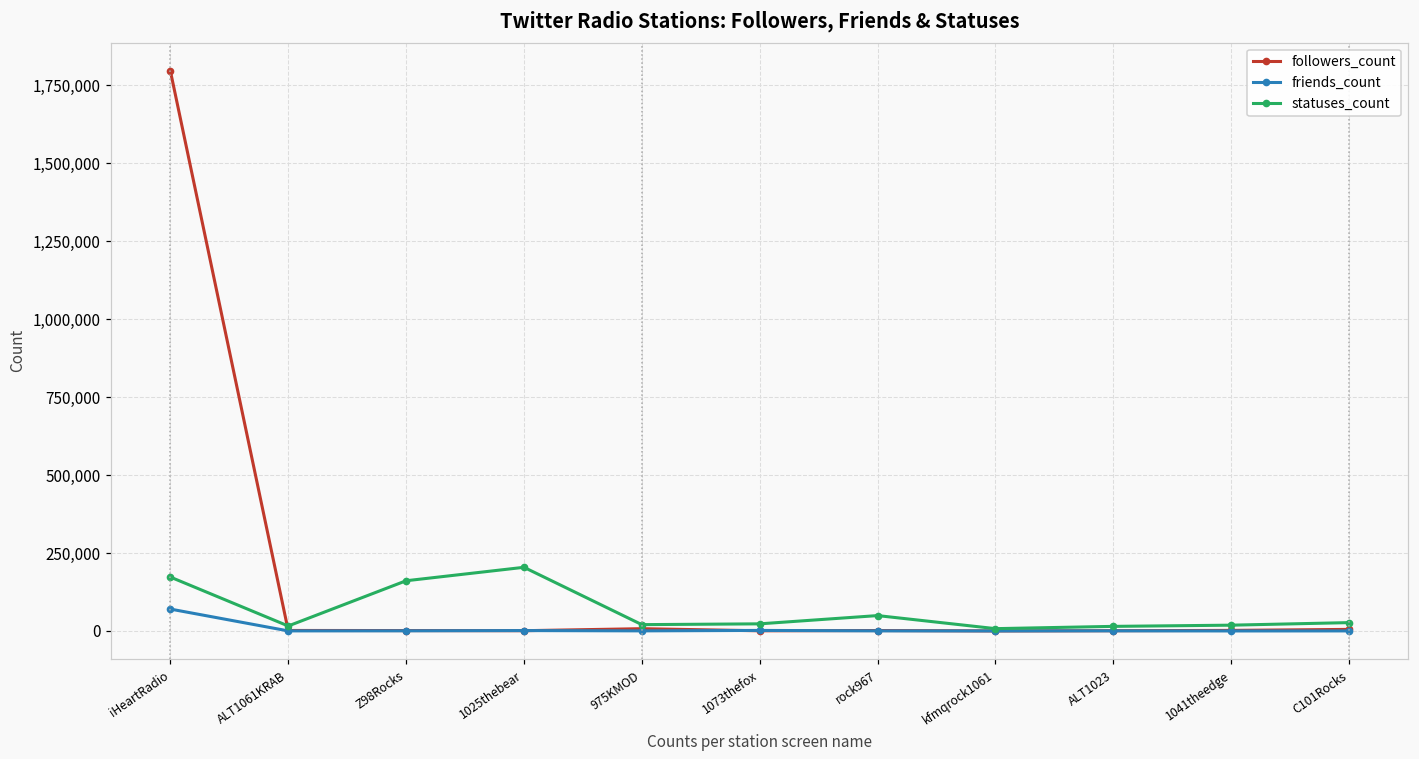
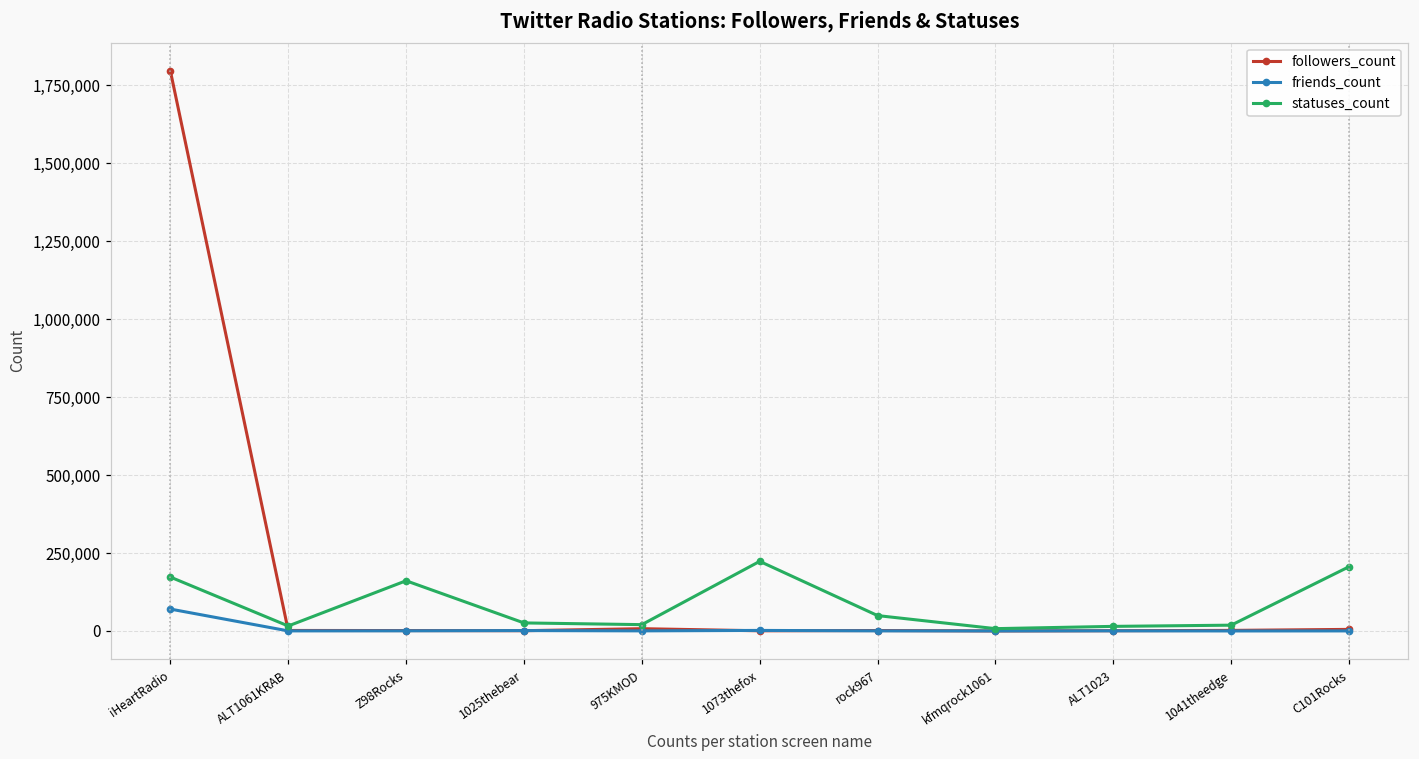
statuses_count, 1025thebear: 200,000 -> 30,000
statuses_count, 1073thefox: 20,000 -> 220,000
statuses_count, C101Rocks: 30,000 -> 210,000
